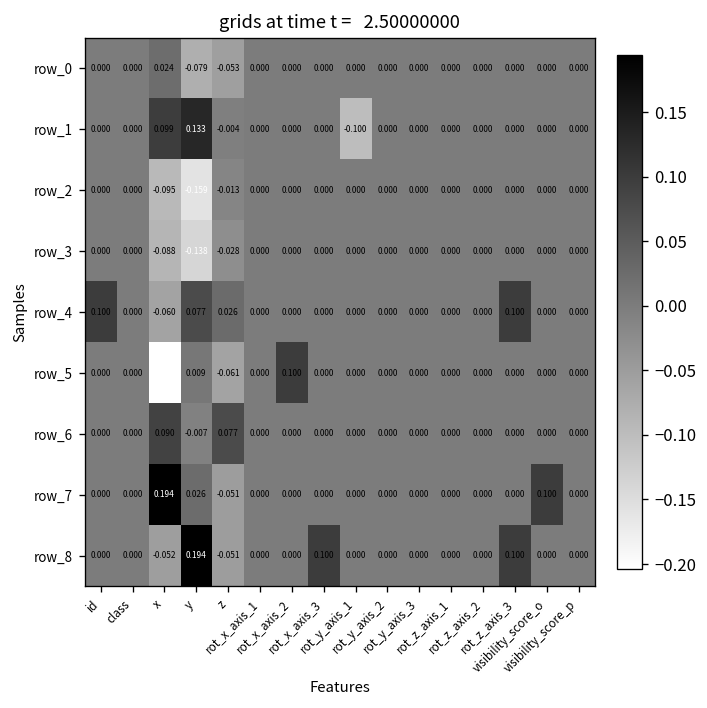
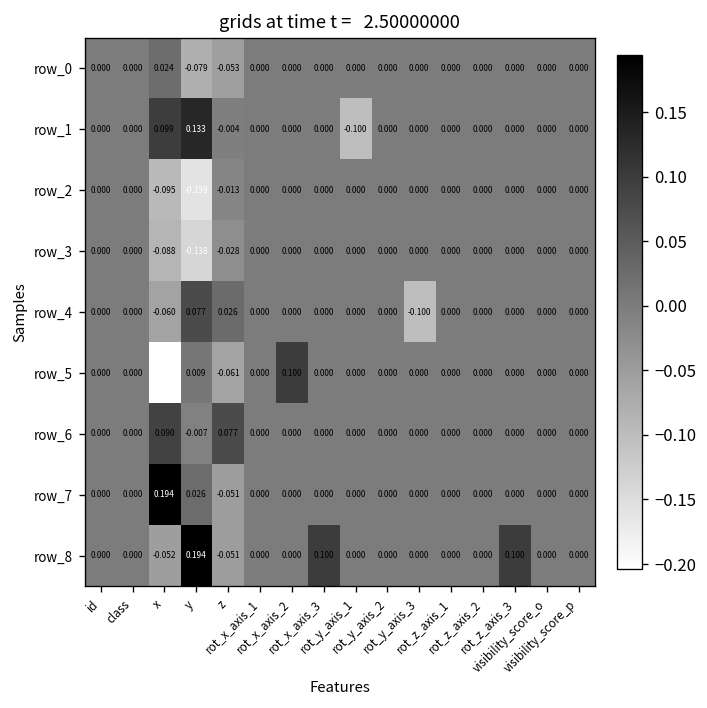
row_4, id: 0.100 -> 0.000
row_4, rot_y_axis_3: 0.000 -> -0.100
row_4, rot_z_axis_3: 0.100 -> 0.000
row_7, visibility_score_o: 0.100 -> 0.000
